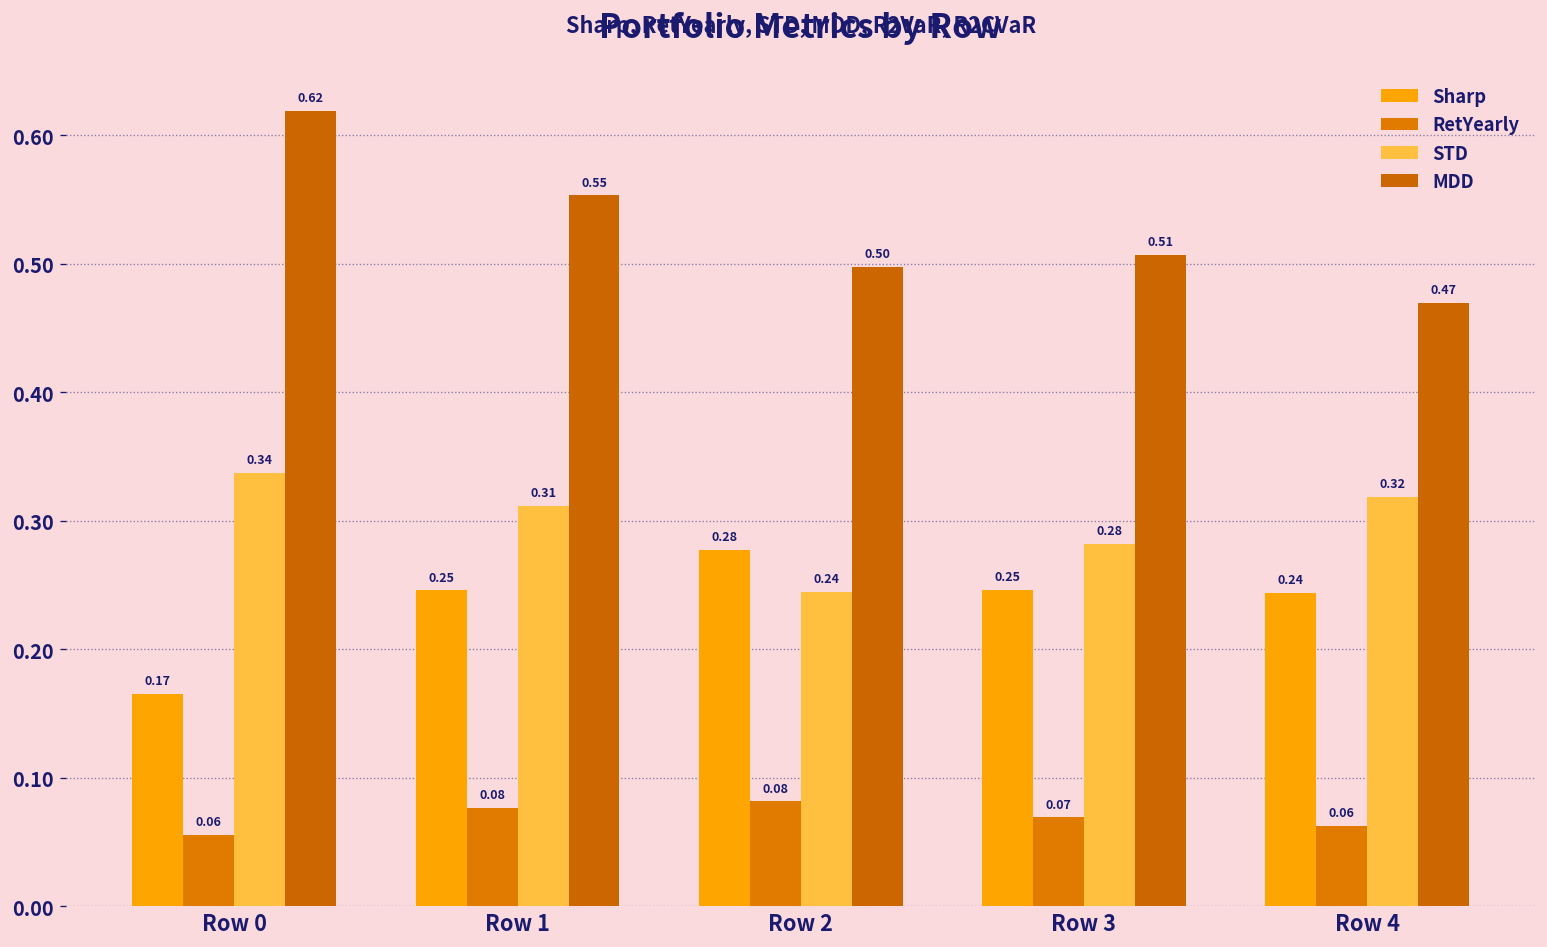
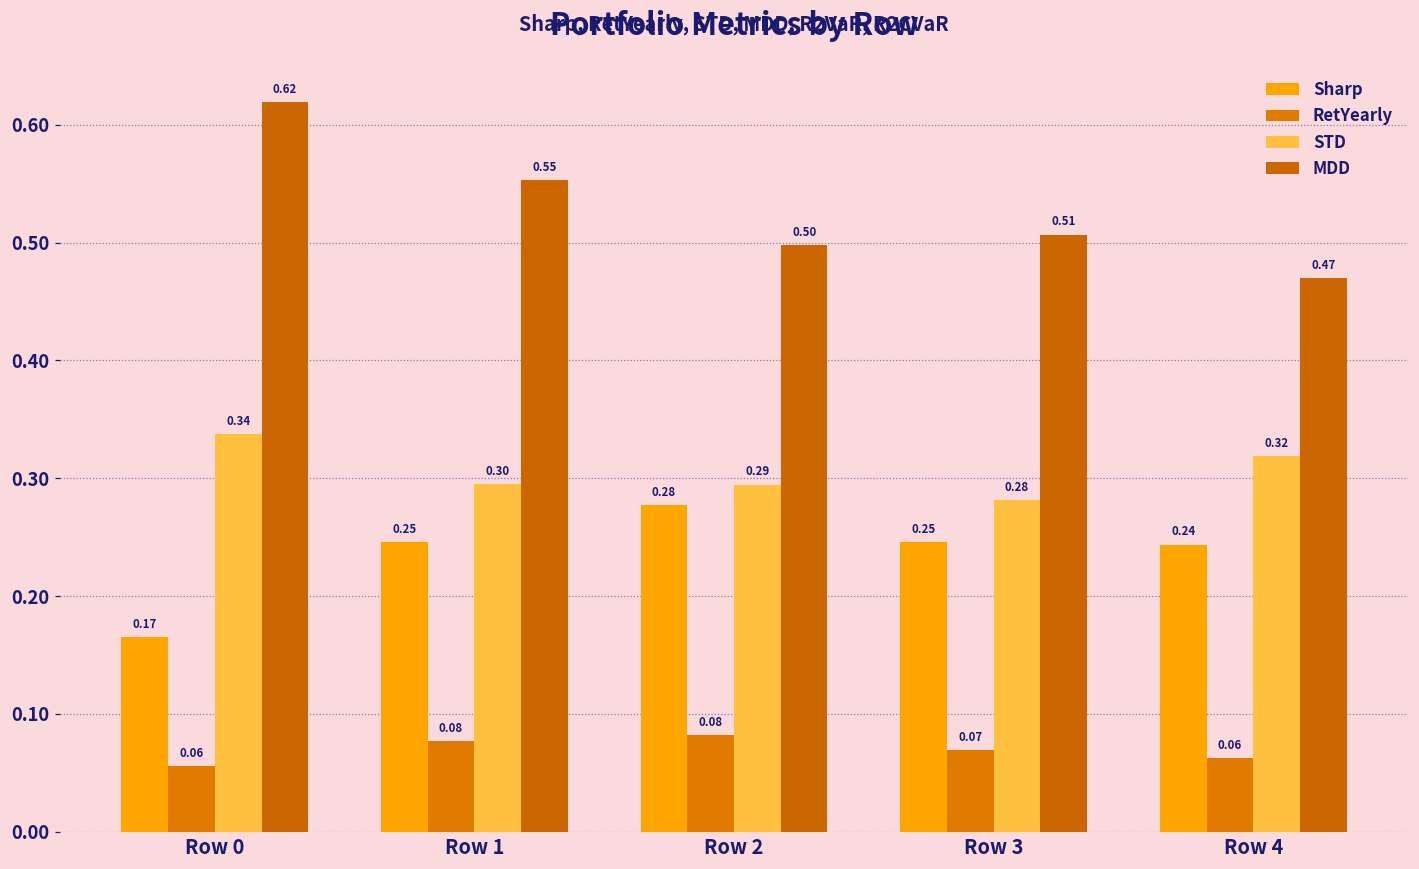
STD, Row 1: 0.31 -> 0.30
STD, Row 2: 0.24 -> 0.29
